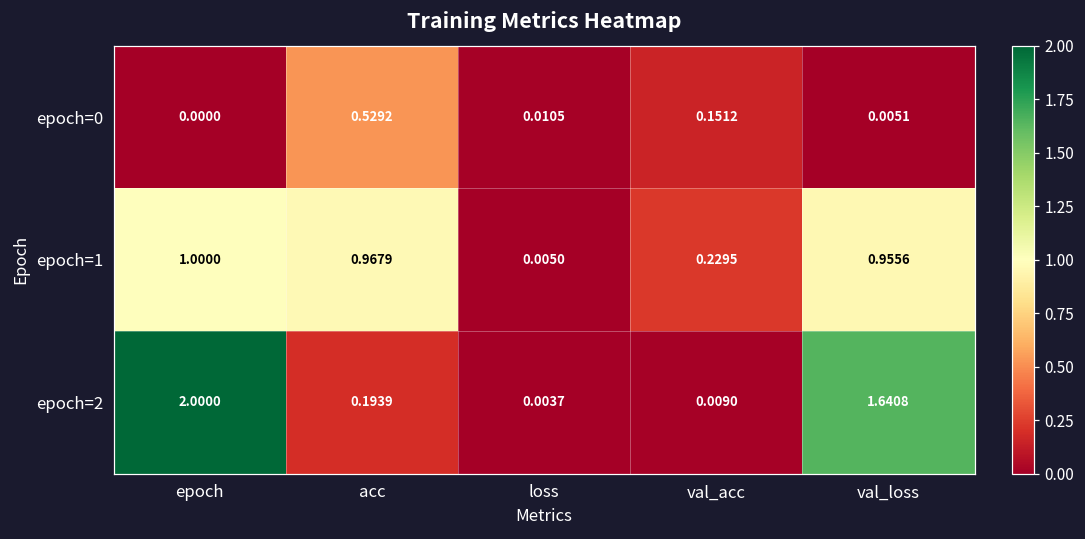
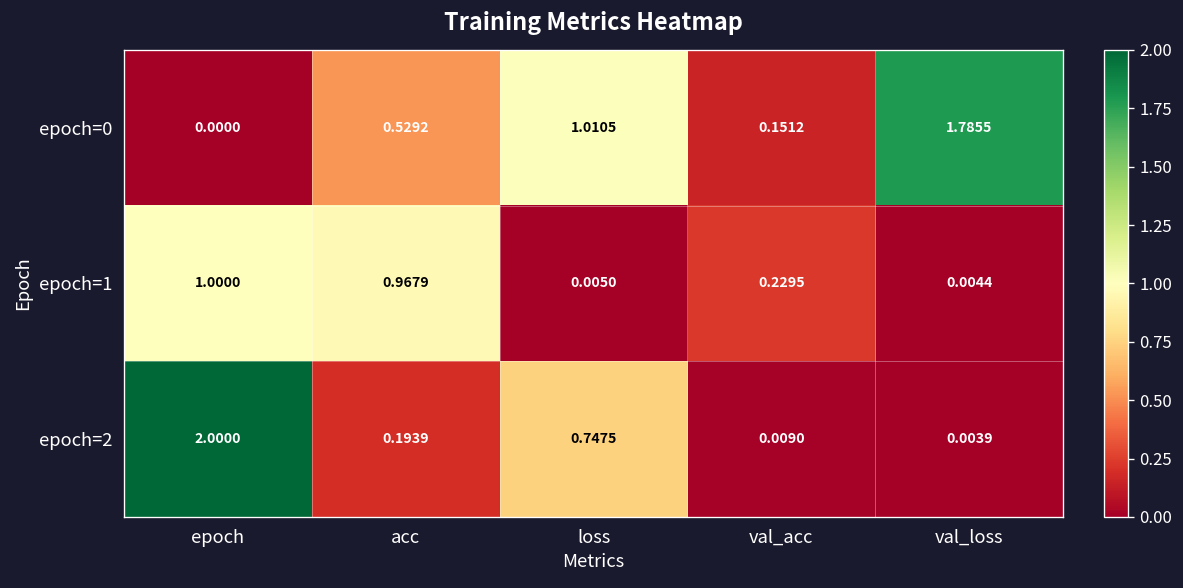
epoch=0, loss: 0.0105 -> 1.0105
epoch=0, val_loss: 0.0051 -> 1.7855
epoch=1, val_loss: 0.9556 -> 0.0044
epoch=2, loss: 0.0037 -> 0.7475
epoch=2, val_loss: 1.6408 -> 0.0039
